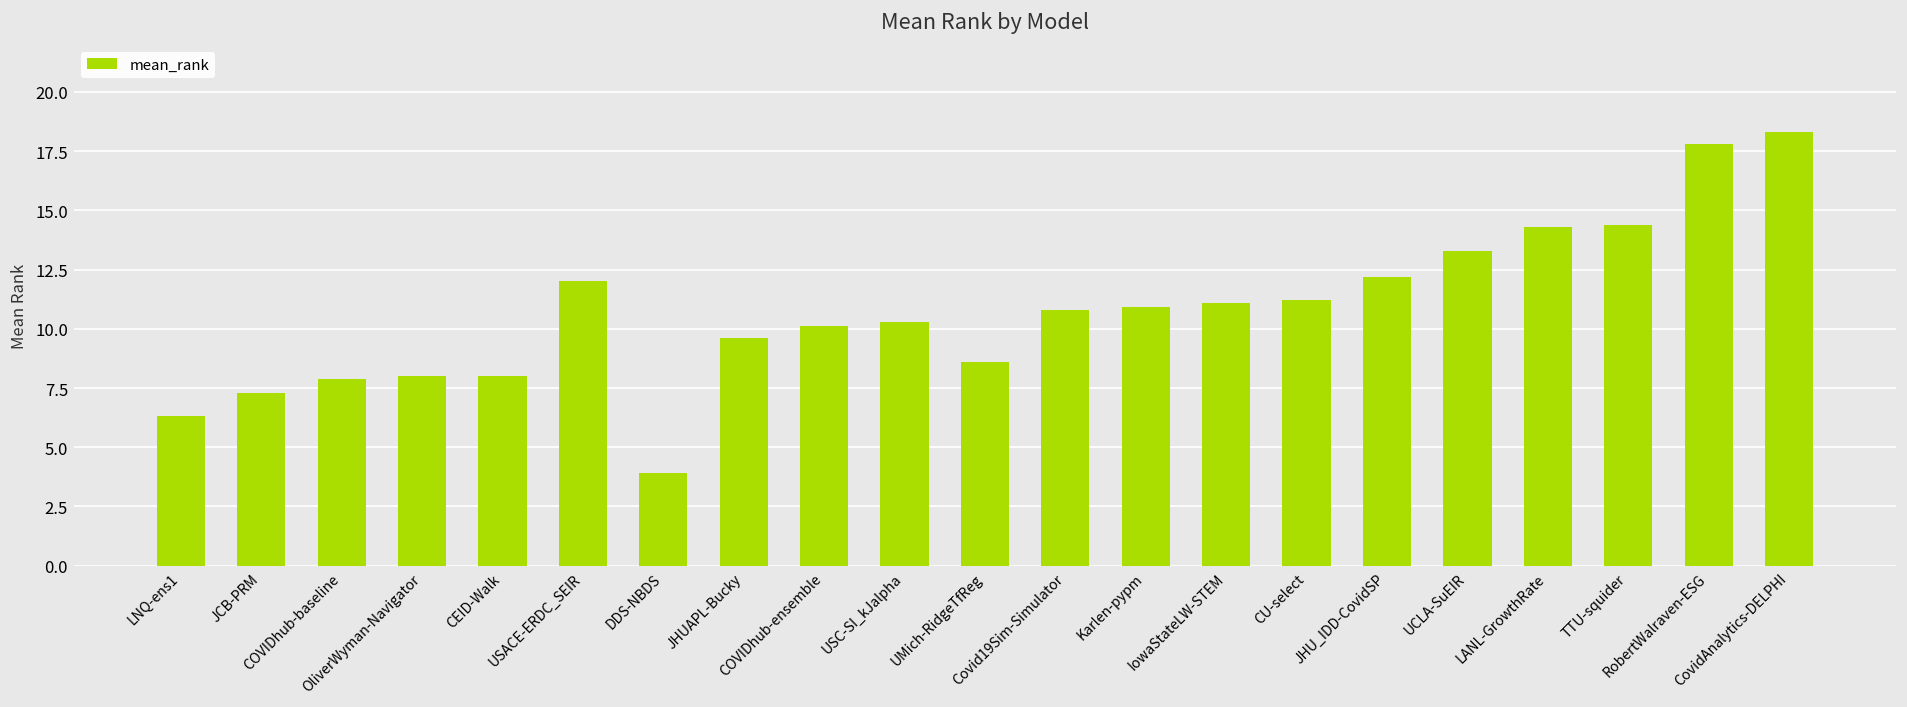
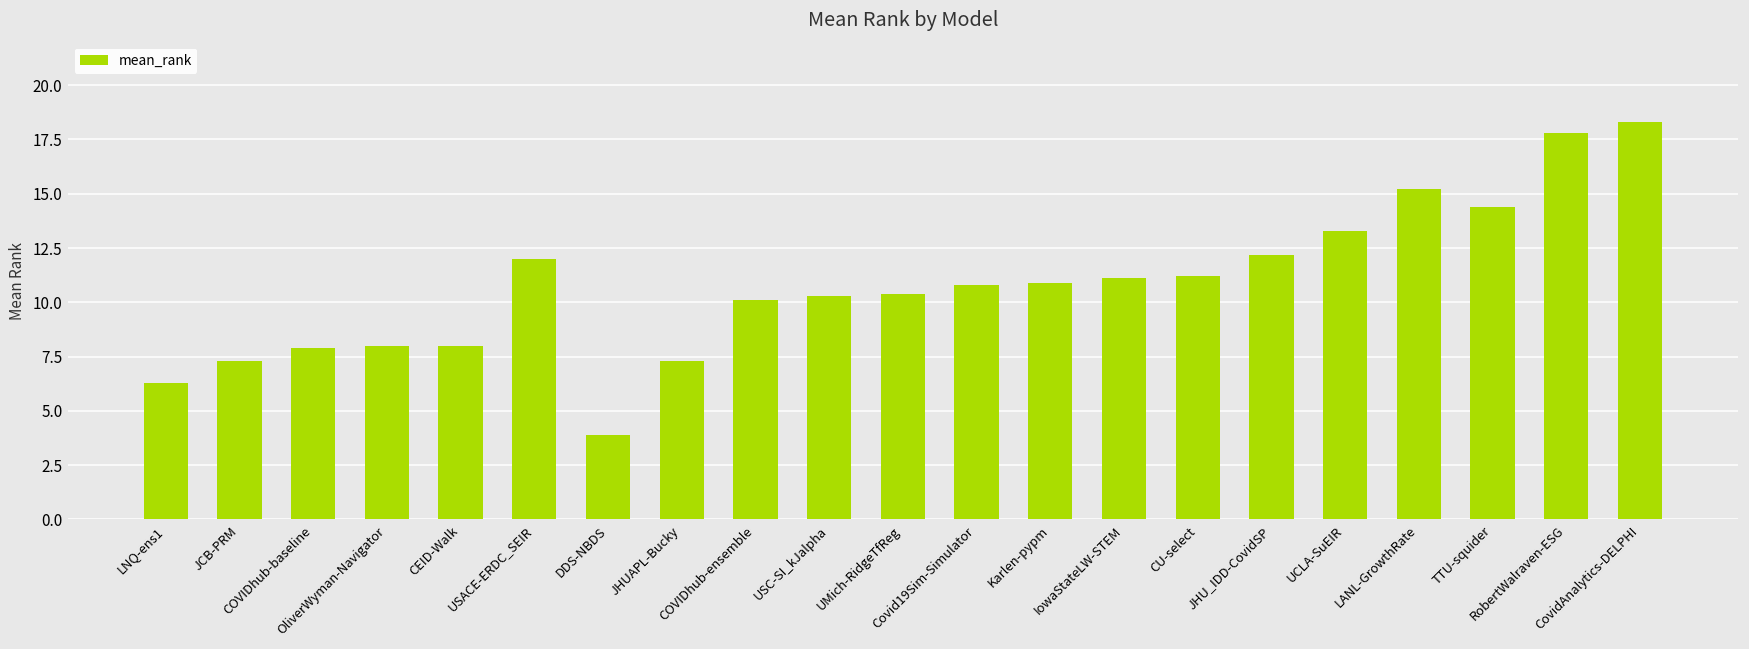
JHUAPL-Bucky: 9.6 -> 7.3
UMich-RidgeTfReg: 8.6 -> 10.4
LANL-GrowthRate: 14.3 -> 15.2
